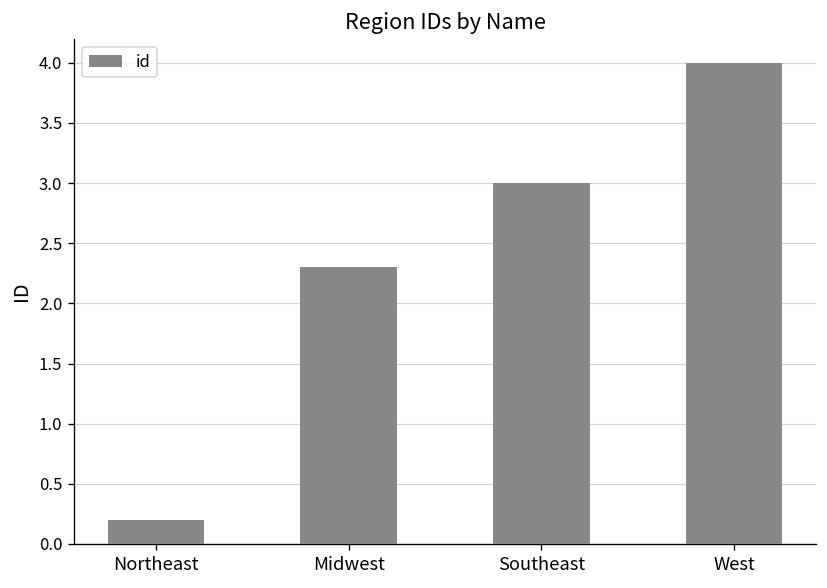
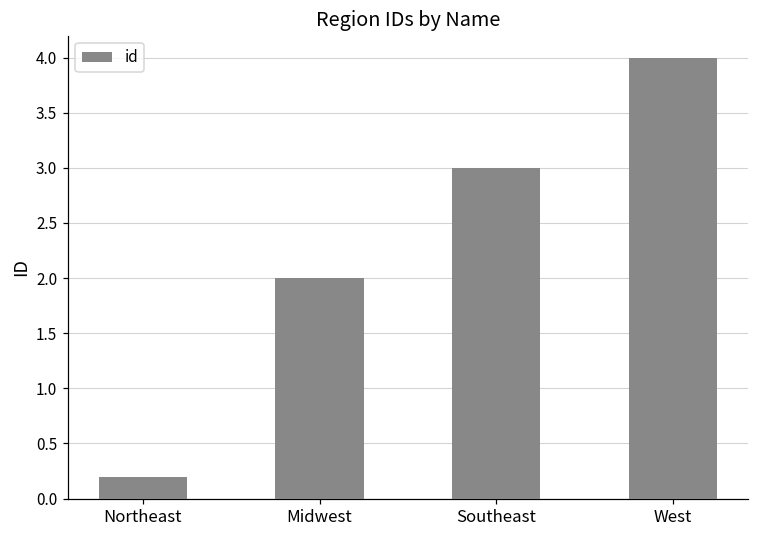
Midwest: 2.3 -> 2.0
